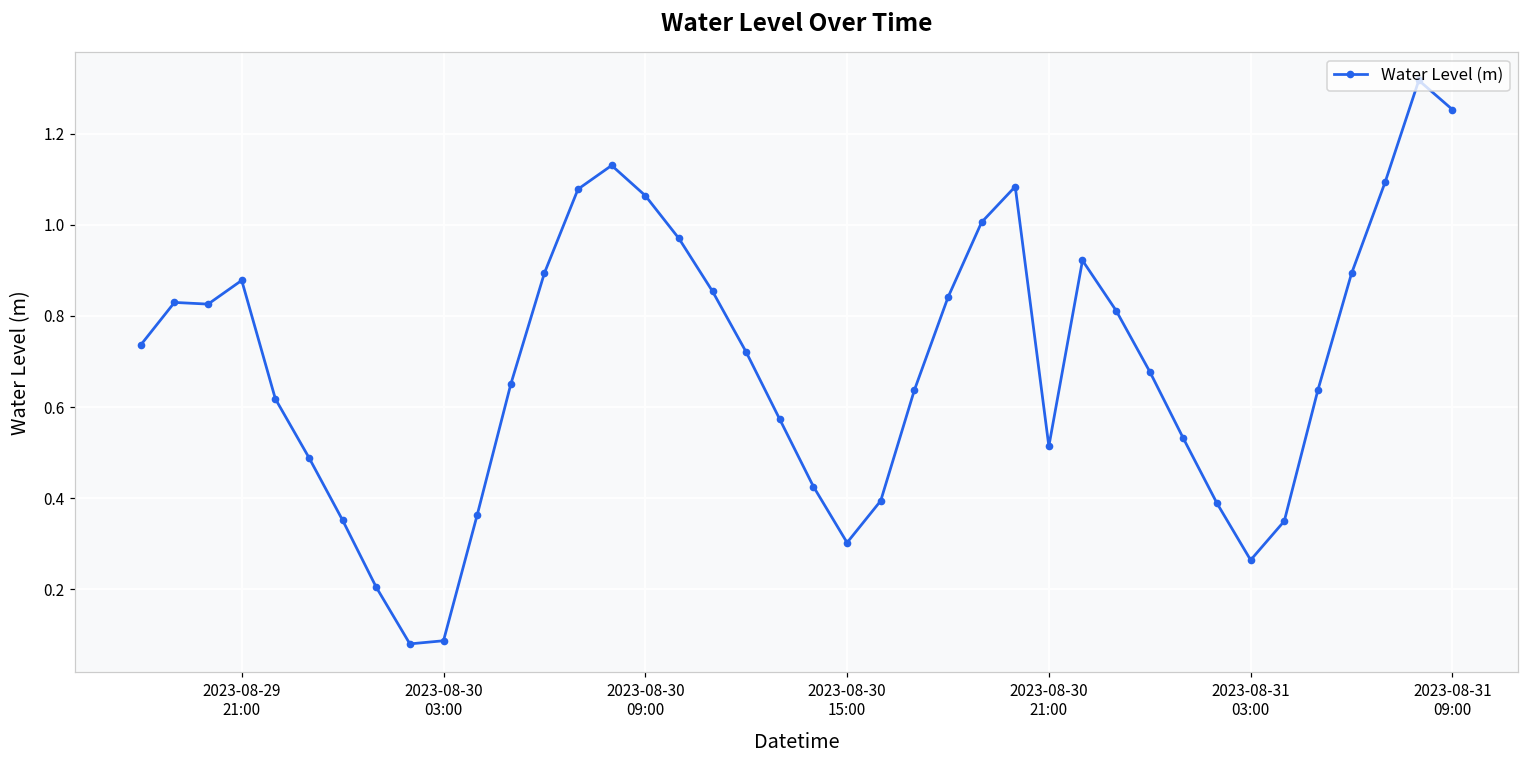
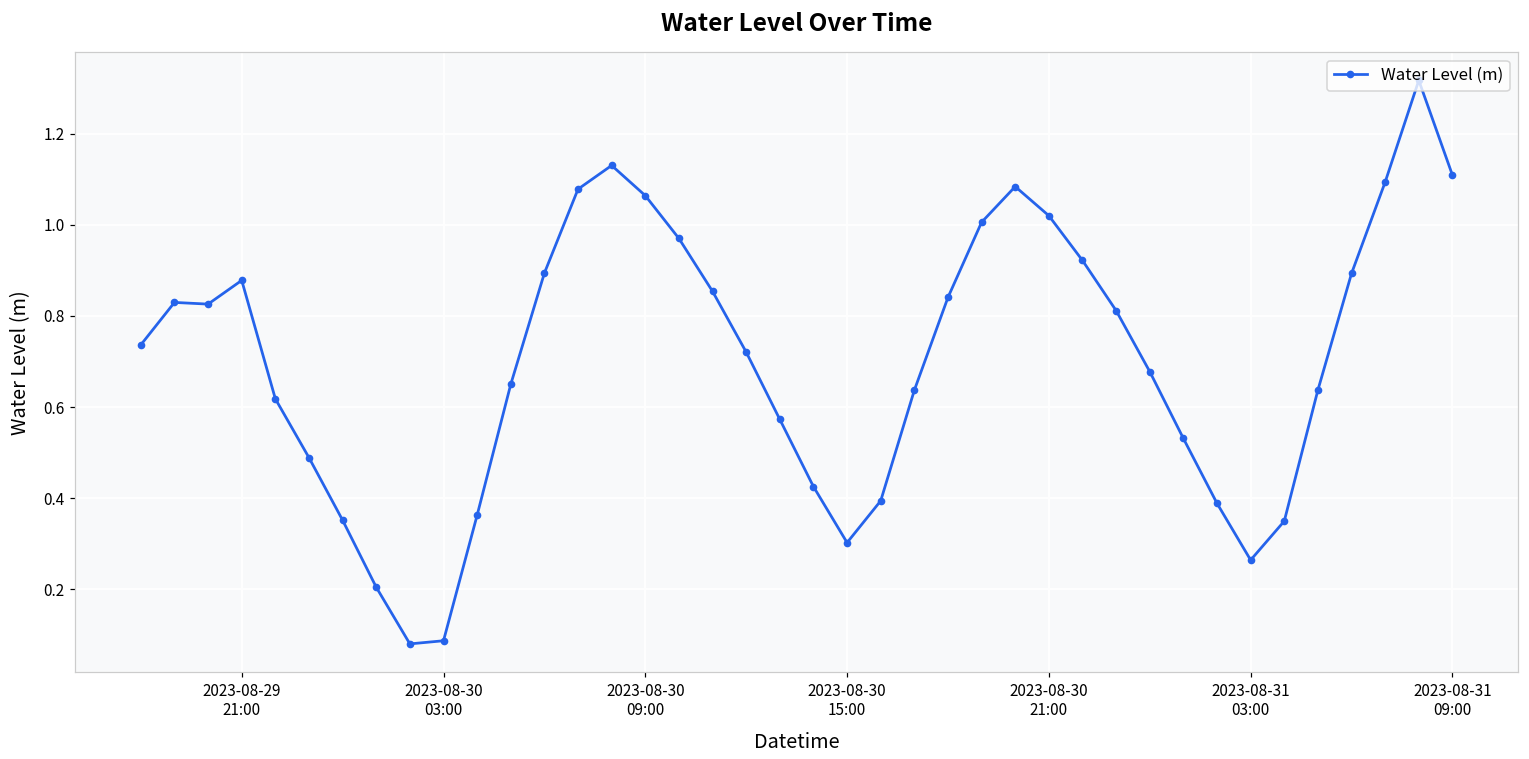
2023-08-30 21:00: 0.51 -> 1.02
2023-08-31 09:00: 1.25 -> 1.11
